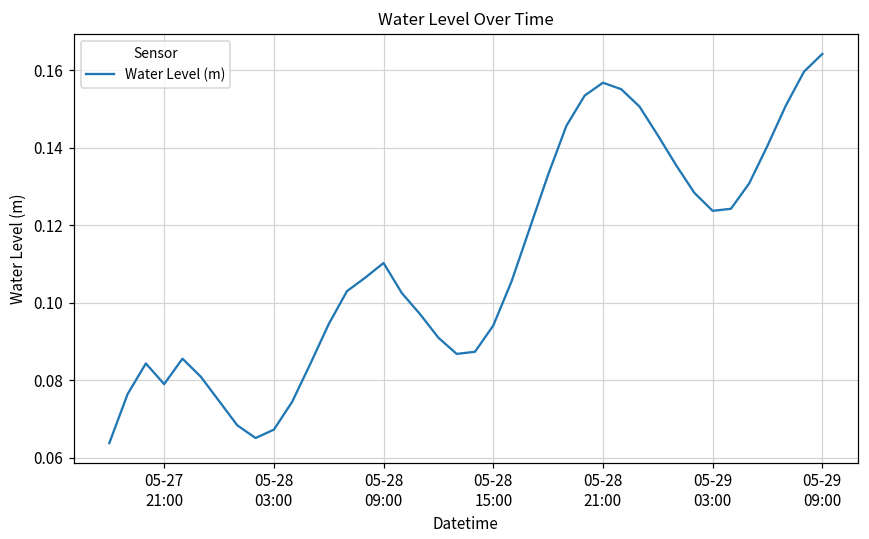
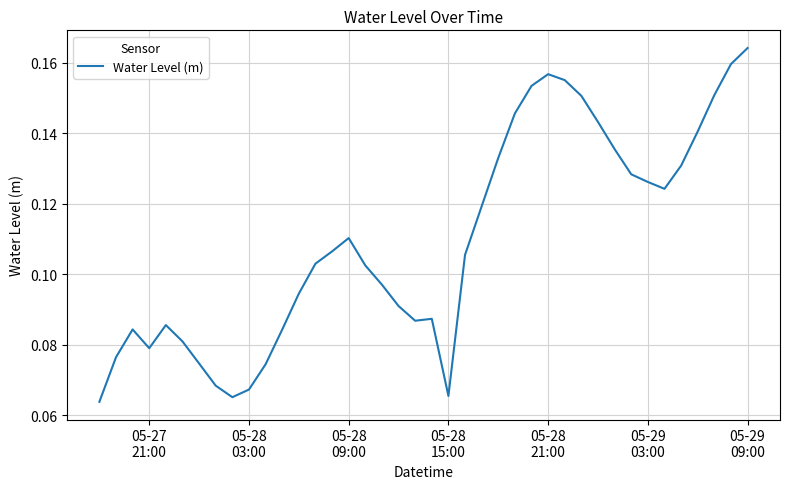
05-28 15:00: 0.094 -> 0.065
05-29 03:00: 0.124 -> 0.126
